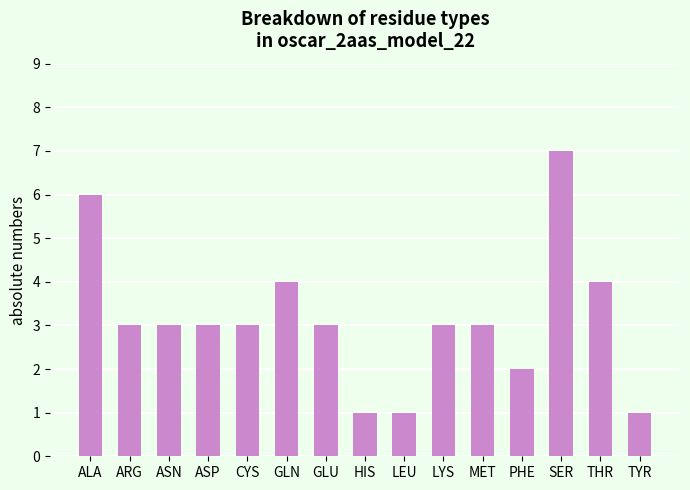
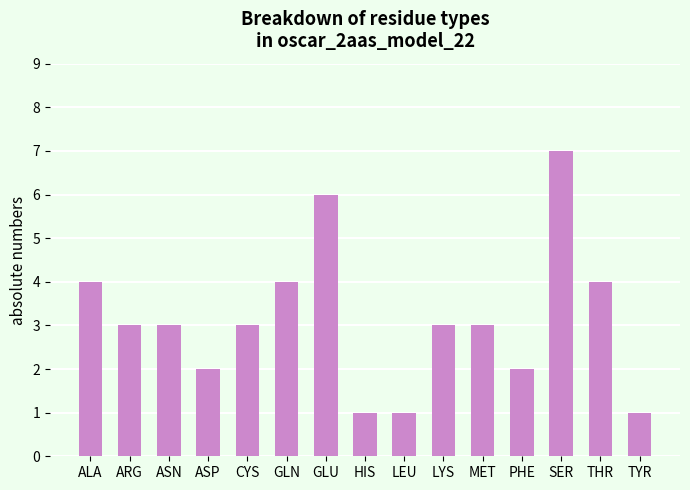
ALA: 6 -> 4
ASP: 3 -> 2
GLU: 3 -> 6
